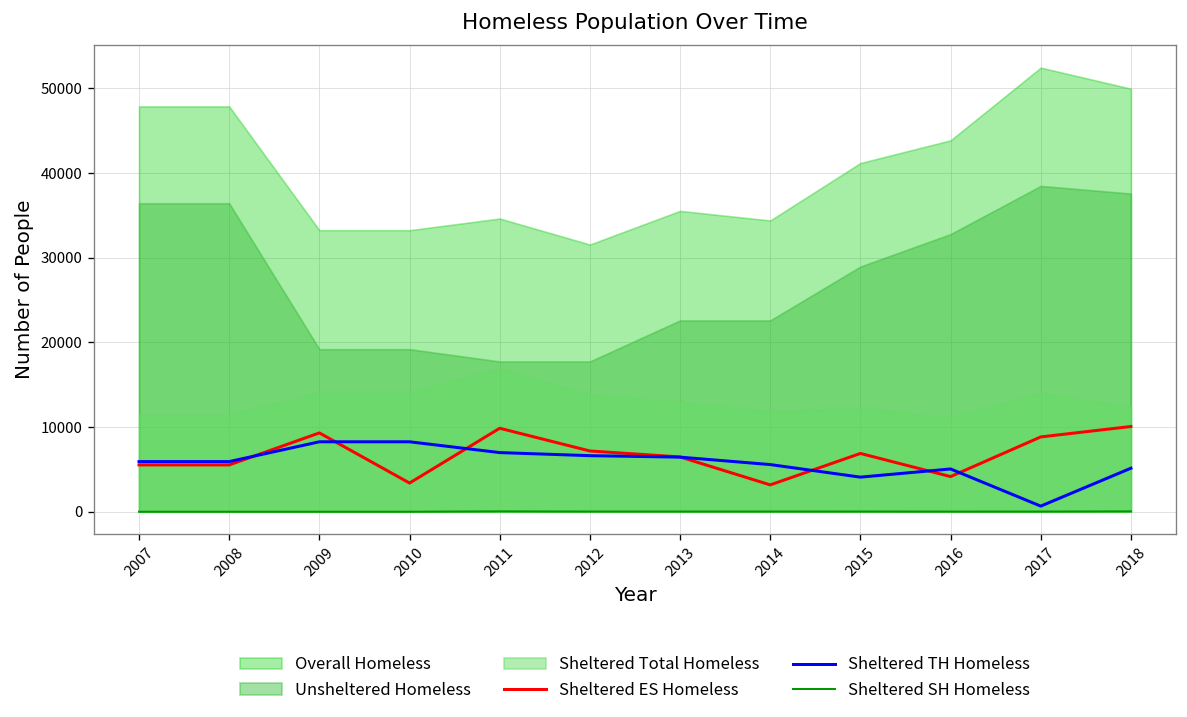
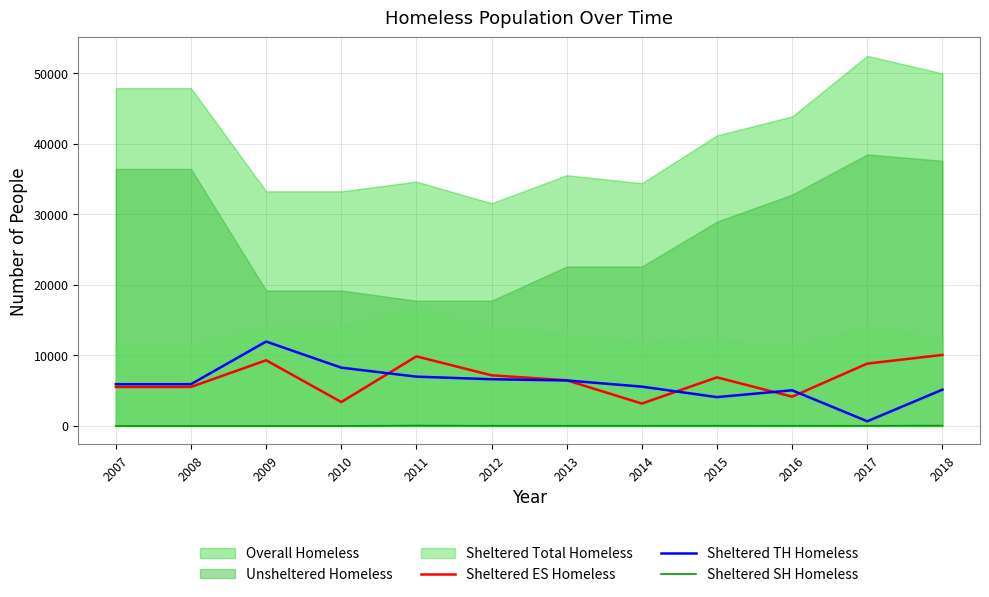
Sheltered TH Homeless, 2009: 8000 -> 12000
